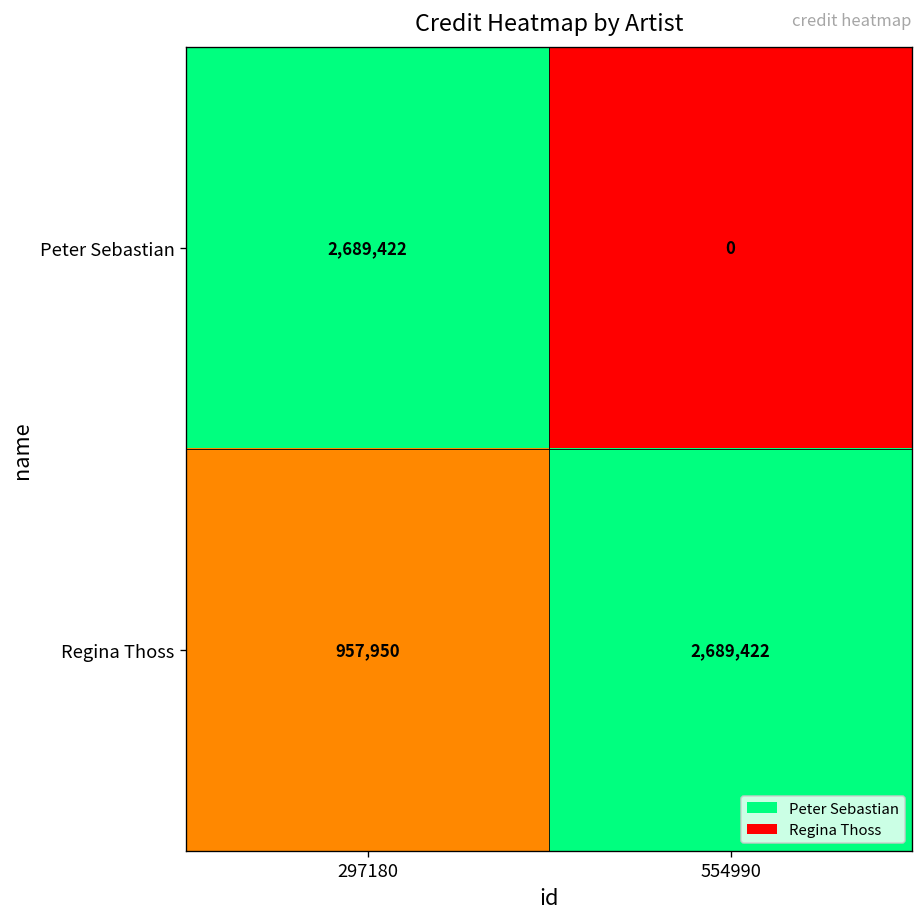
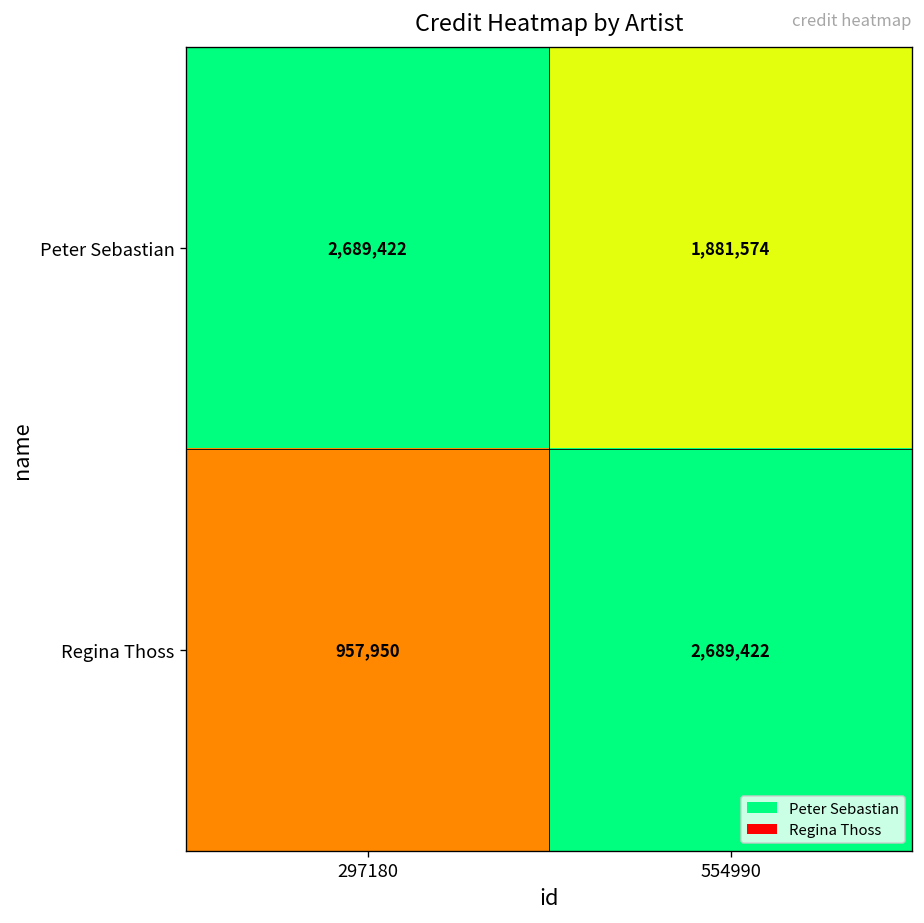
Peter Sebastian, 554990: 0 -> 1,881,574
